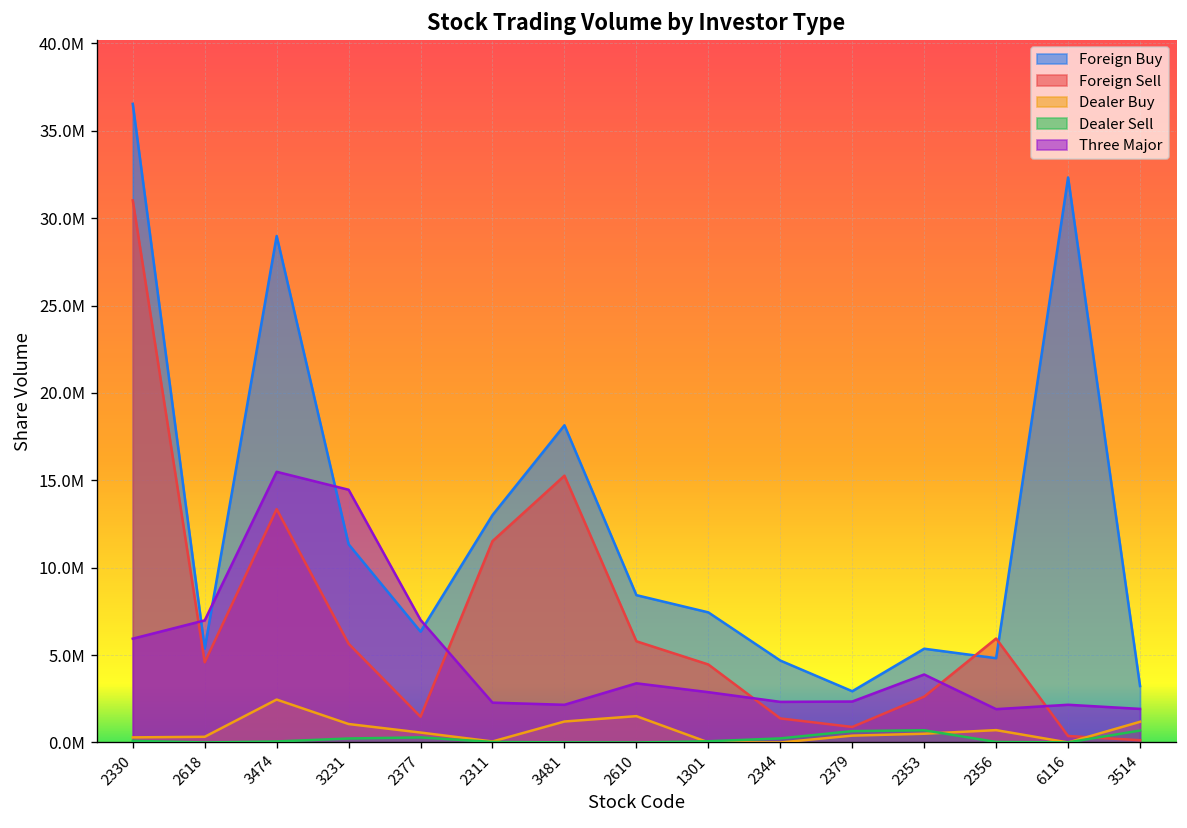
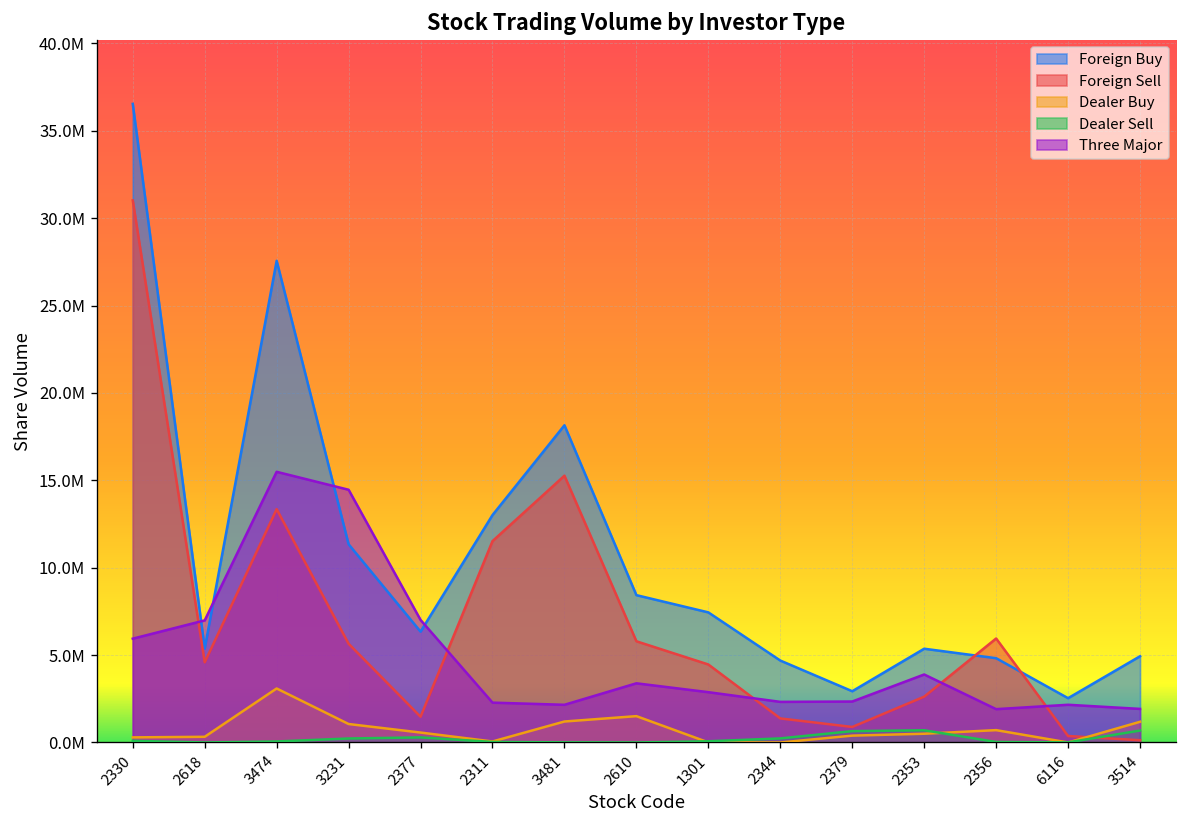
Foreign Buy, 3474: 29000000 -> 27600000
Dealer Buy, 3474: 2500000 -> 3100000
Foreign Buy, 6116: 32300000 -> 2500000
Foreign Buy, 3514: 3200000 -> 4900000
